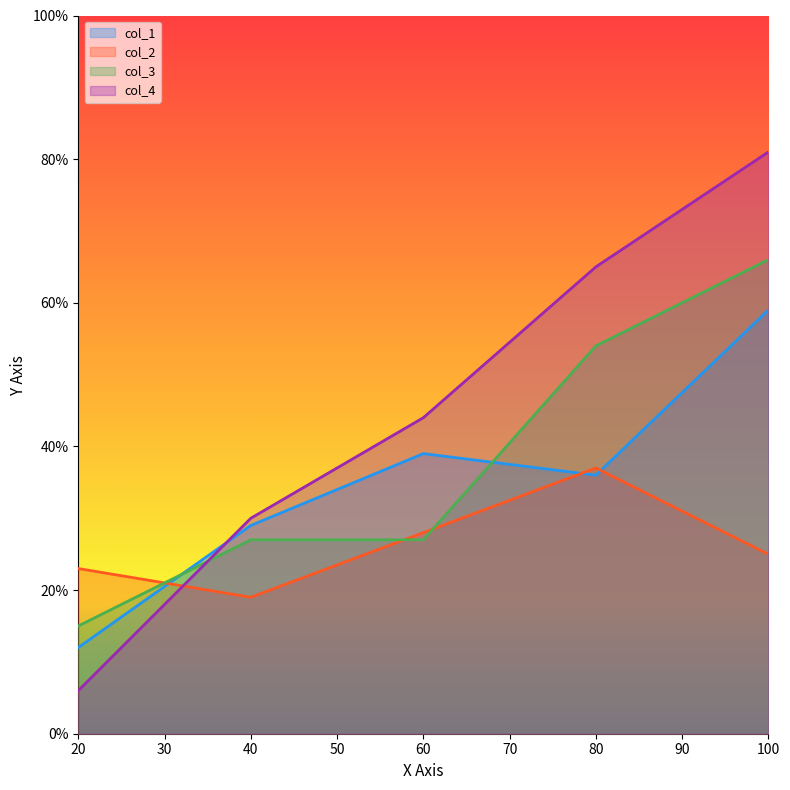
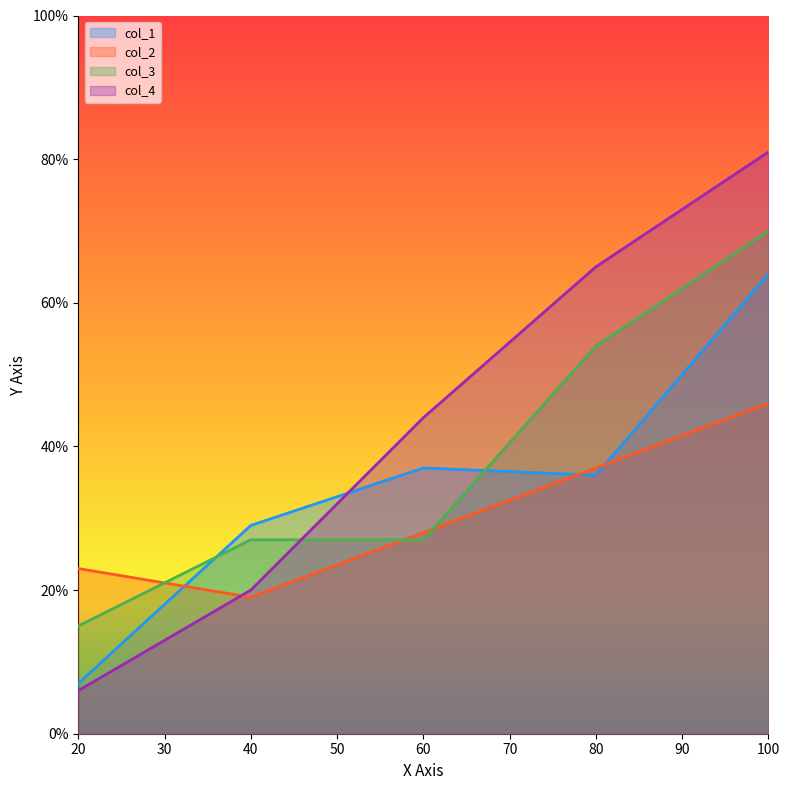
col_1, 20: 12% -> 7%
col_4, 40: 30% -> 20%
col_1, 60: 39% -> 37%
col_1, 100: 59% -> 64%
col_2, 100: 25% -> 46%
col_3, 100: 66% -> 70%
